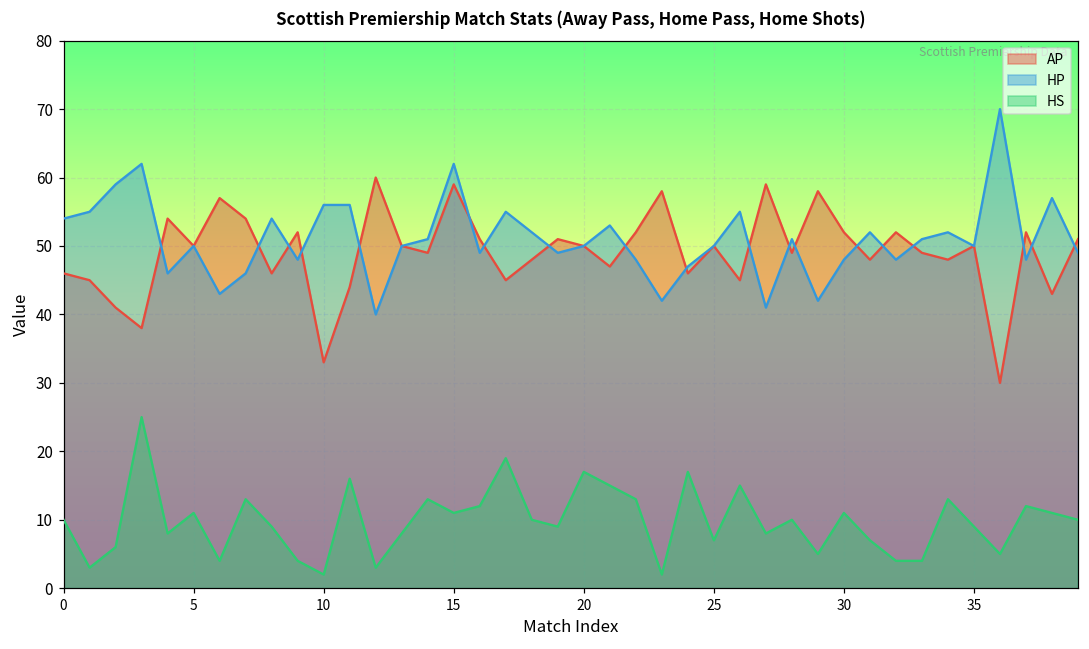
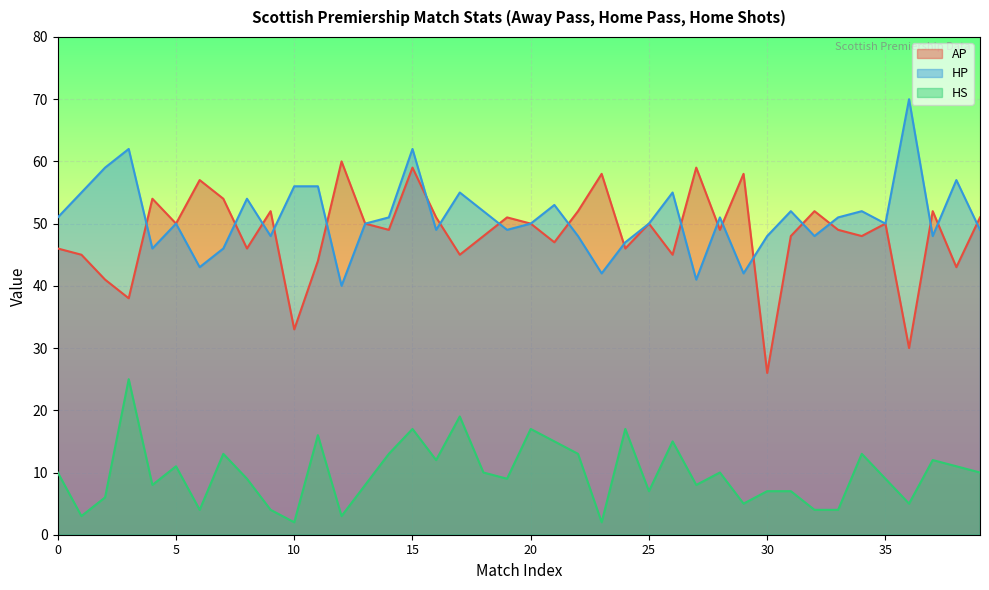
HP, 0: 54 -> 51
HS, 15: 11 -> 17
AP, 30: 52 -> 26
HS, 30: 11 -> 7
